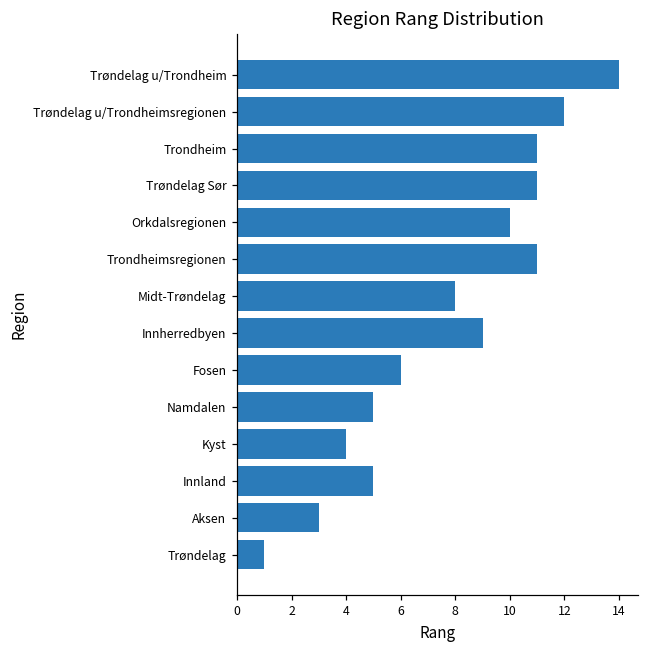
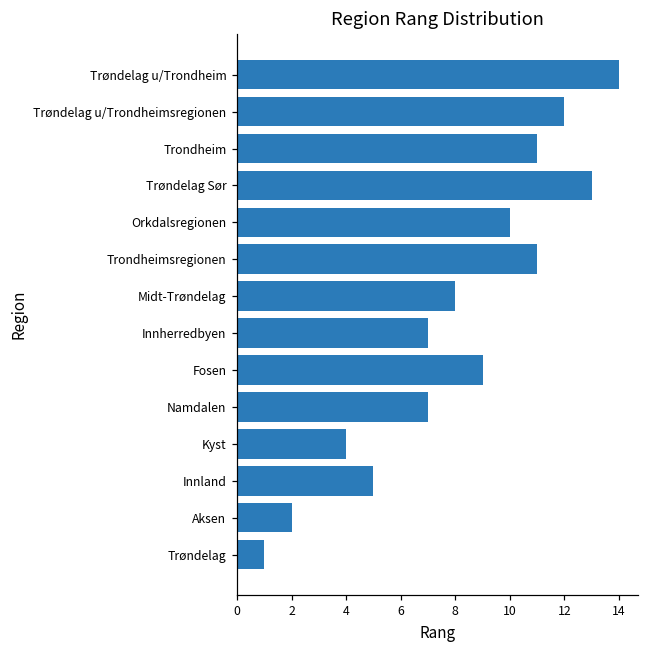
Trøndelag Sør: 11 -> 13
Innherredbyen: 9 -> 7
Fosen: 6 -> 9
Namdalen: 5 -> 7
Aksen: 3 -> 2
